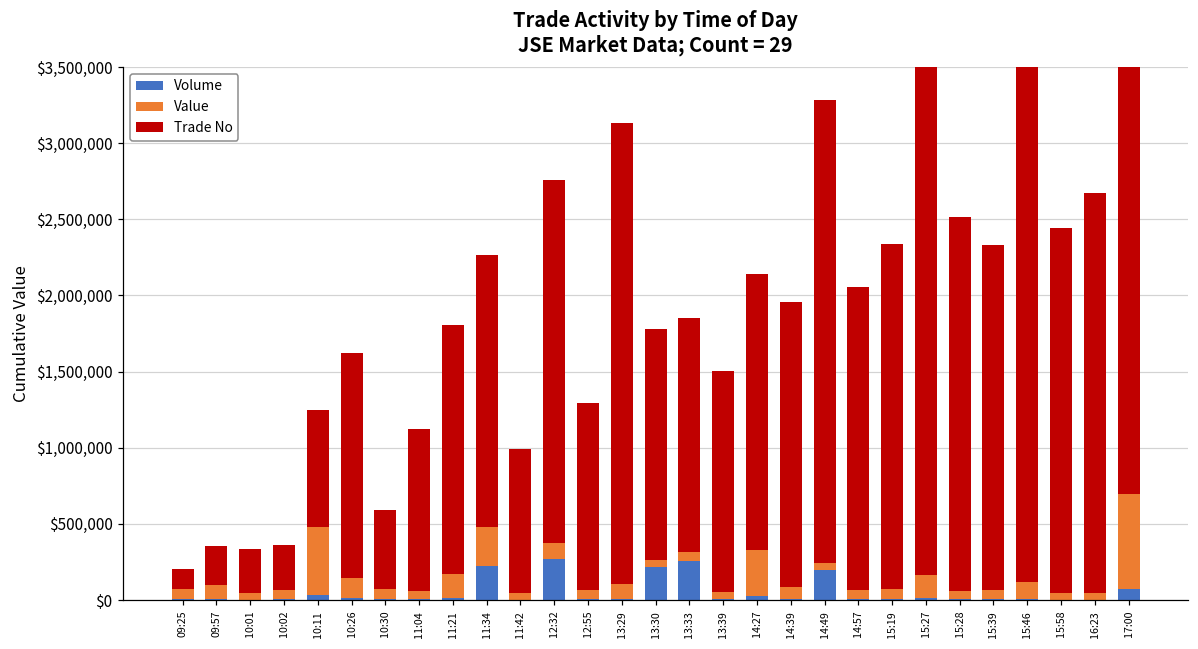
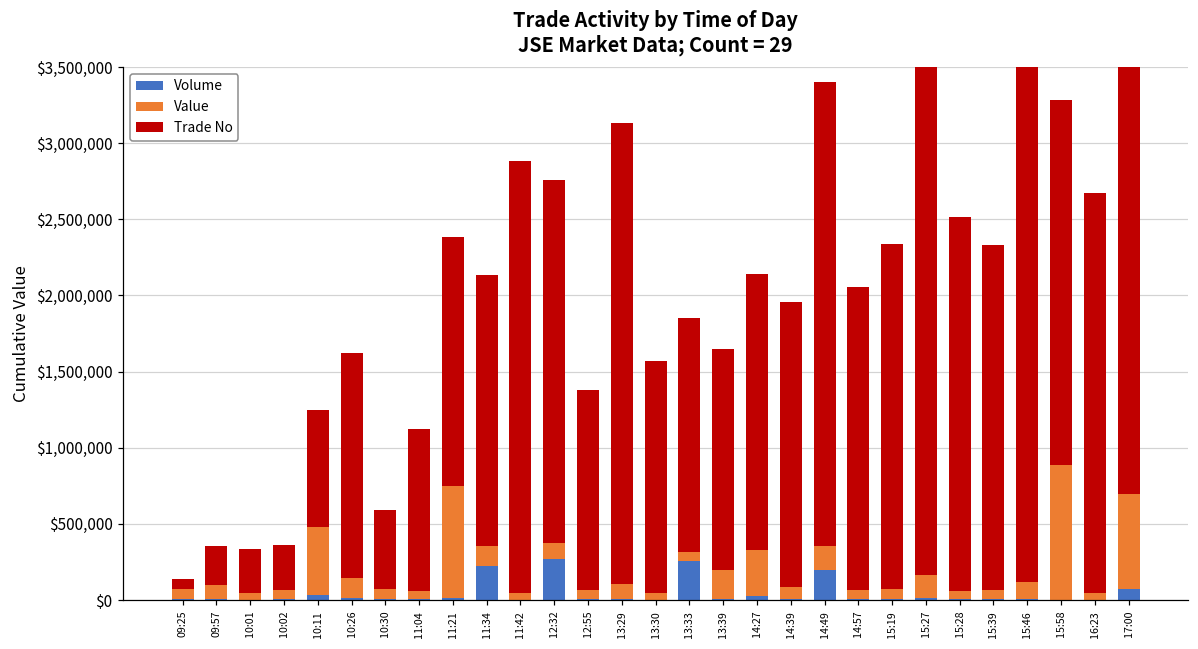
Trade No, 09:25: $130,000 -> $60,000
Value, 11:21: $160,000 -> $730,000
Value, 11:34: $260,000 -> $130,000
Trade No, 11:42: $950,000 -> $2,840,000
Trade No, 12:55: $1,230,000 -> $1,320,000
Volume, 13:30: $220,000 -> $0
Value, 13:39: $50,000 -> $190,000
Value, 14:49: $50,000 -> $160,000
Value, 15:58: $40,000 -> $880,000
